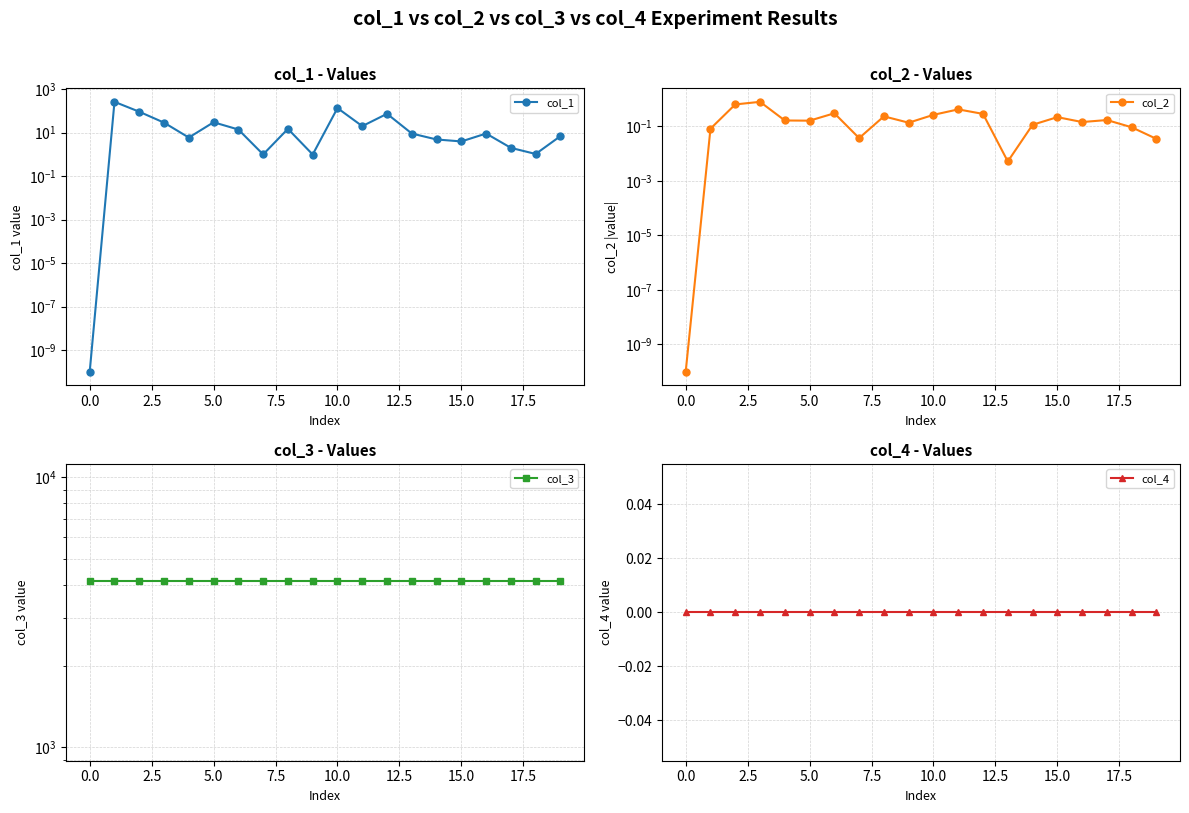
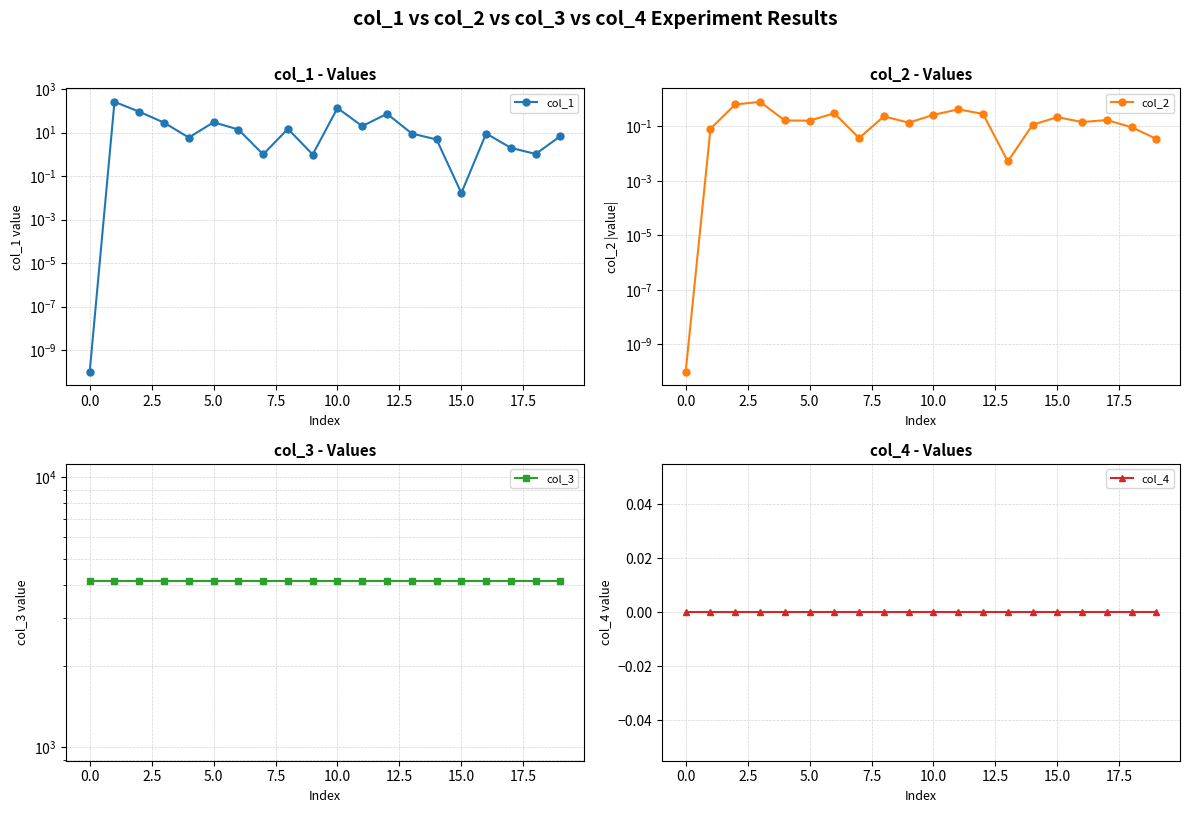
col_1 - Values, 15.0: 4 -> 0.02
